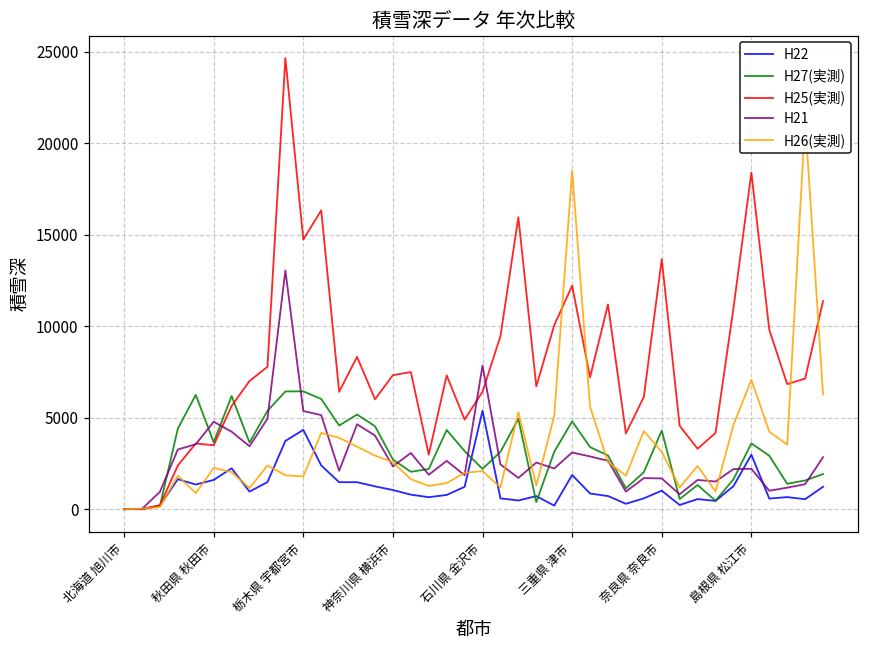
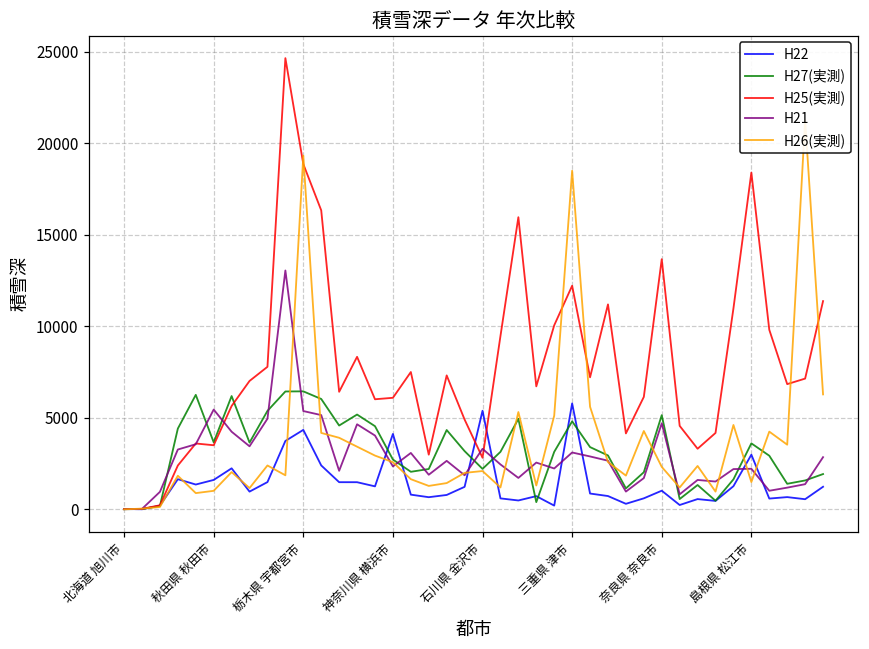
H21, 秋田県 秋田市: 4800 -> 5500
H26(実測), 秋田県 秋田市: 2300 -> 1000
H25(実測), 栃木県 宇都宮市: 14700 -> 18900
H26(実測), 栃木県 宇都宮市: 1800 -> 19300
H22, 神奈川県 横浜市: 1100 -> 4100
H25(実測), 神奈川県 横浜市: 7300 -> 6100
H25(実測), 石川県 金沢市: 6400 -> 2800
H21, 石川県 金沢市: 7900 -> 3300
H22, 三重県 津市: 1900 -> 5800
H27(実測), 奈良県 奈良市: 4300 -> 5100
H21, 奈良県 奈良市: 1700 -> 4700
H26(実測), 奈良県 奈良市: 3100 -> 2300
H26(実測), 島根県 松江市: 7100 -> 1500
